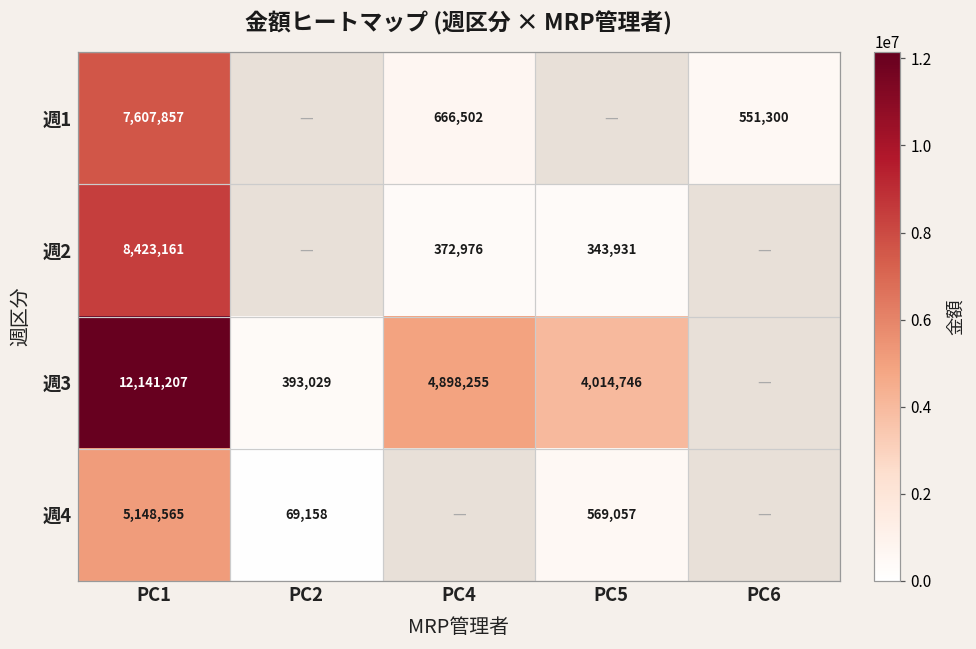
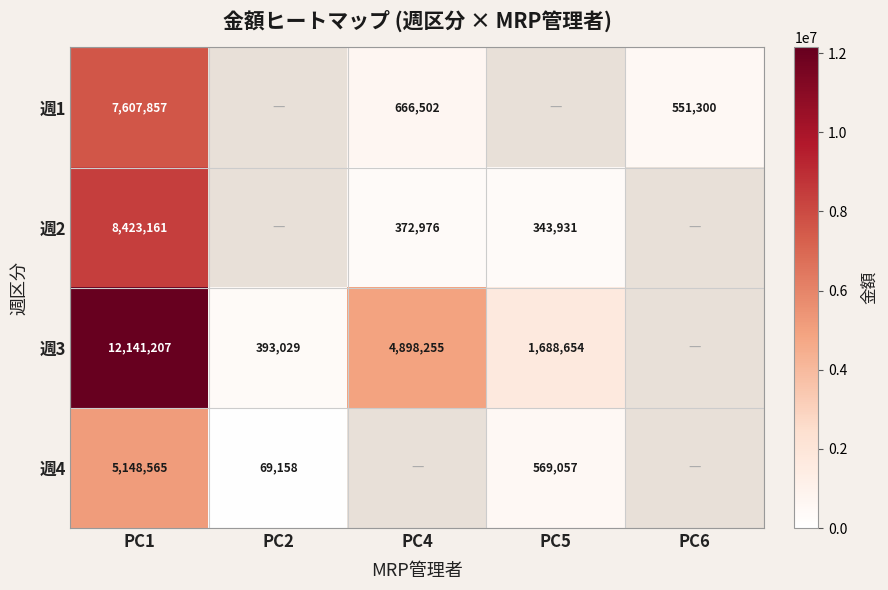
週3, PC5: 4,014,746 -> 1,688,654
